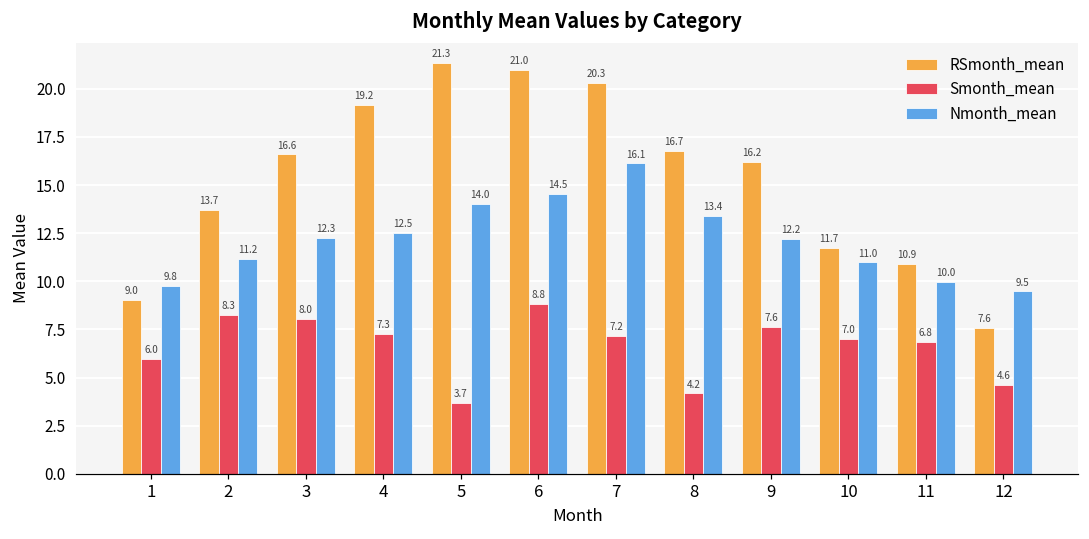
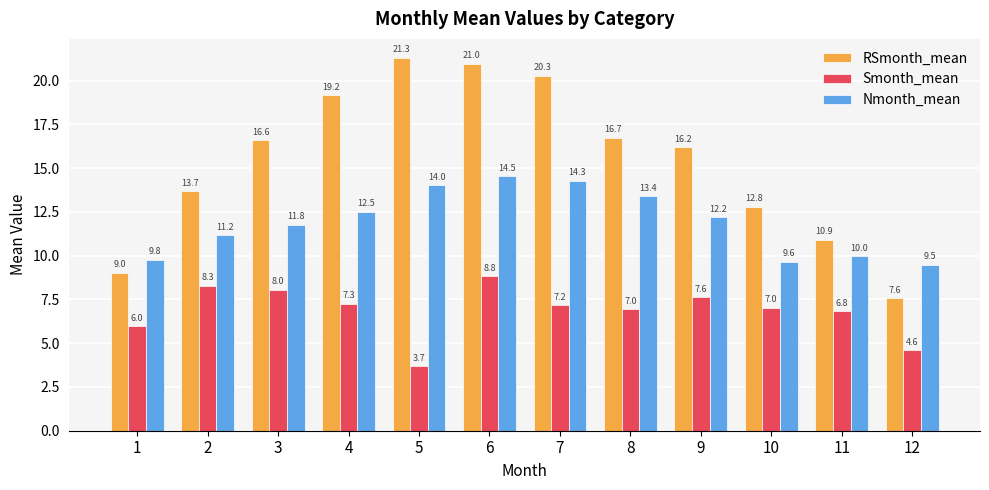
Nmonth_mean, 3: 12.3 -> 11.8
Nmonth_mean, 7: 16.1 -> 14.3
Smonth_mean, 8: 4.2 -> 7.0
RSmonth_mean, 10: 11.7 -> 12.8
Nmonth_mean, 10: 11.0 -> 9.6
